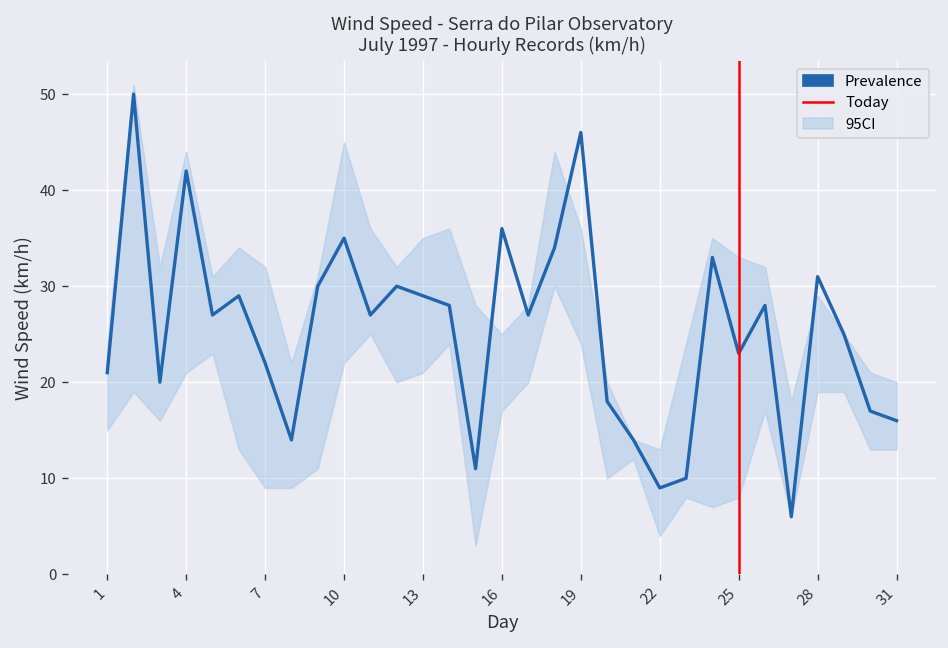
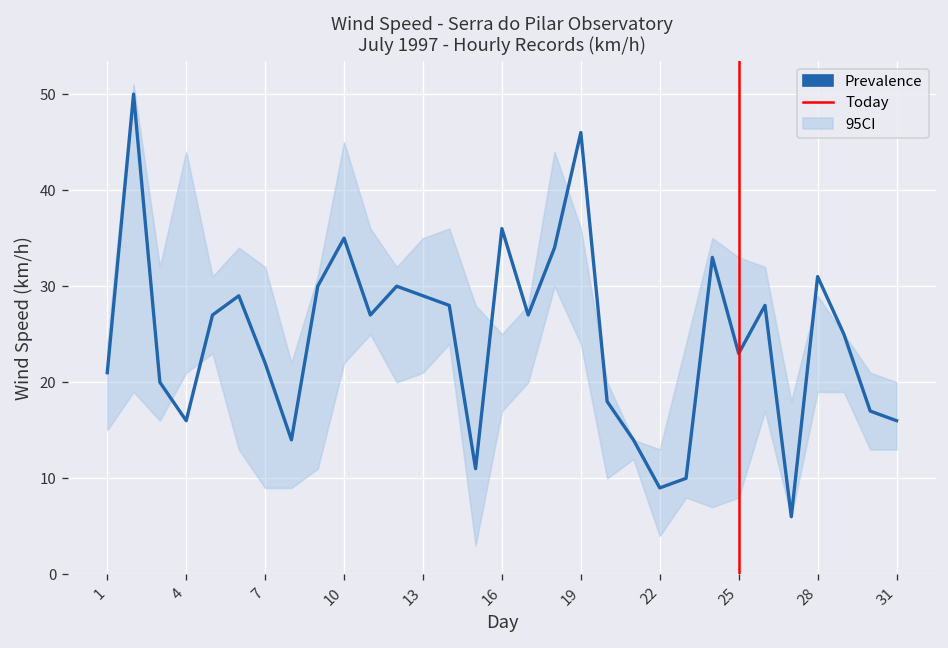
Prevalence, 4: 42 -> 16
